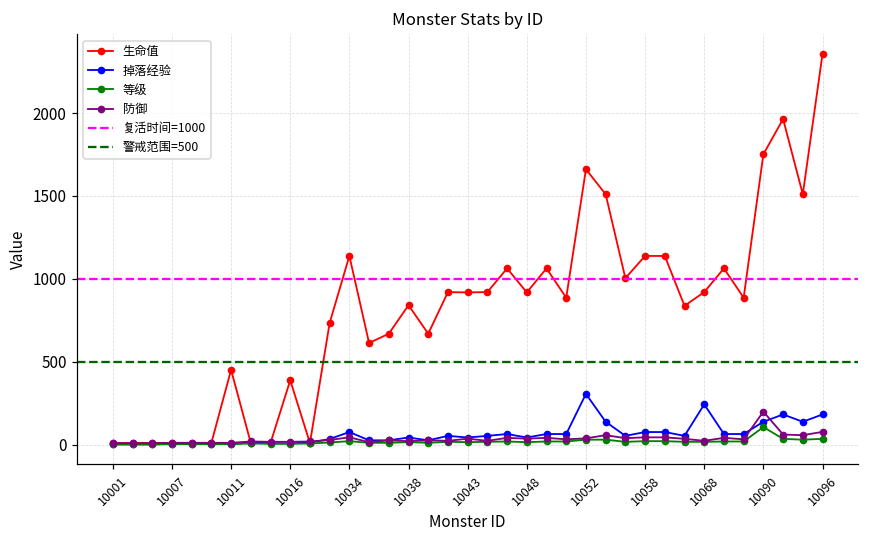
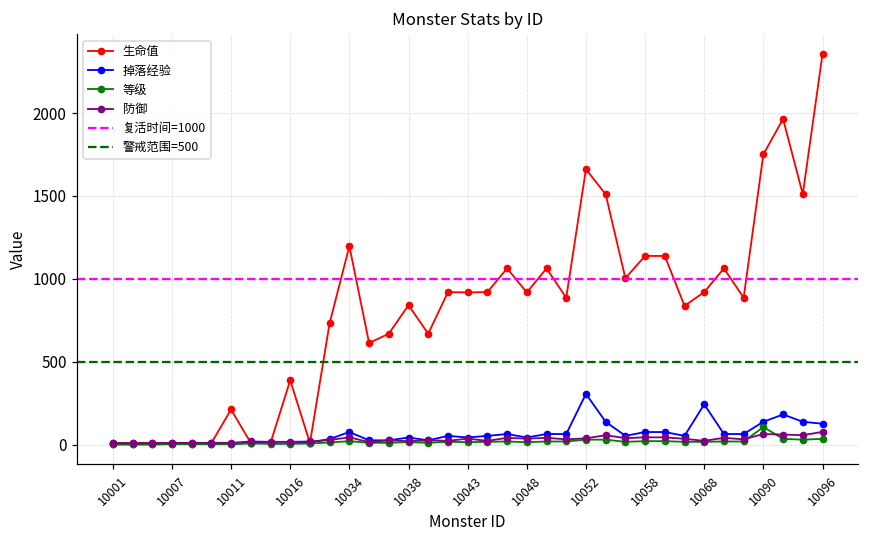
生命值, 10011: 450 -> 210
生命值, 10034: 1140 -> 1200
防御, 10090: 200 -> 60
掉落经验, 10096: 180 -> 130
